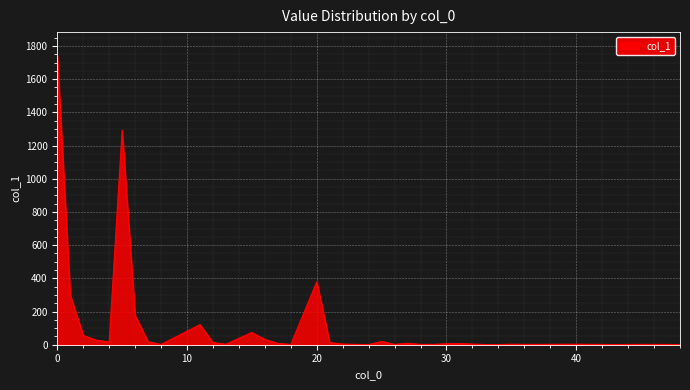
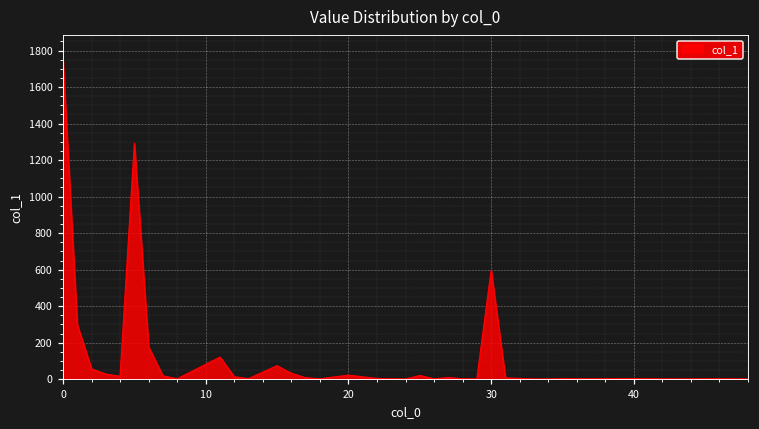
20: 380 -> 20
30: 10 -> 600
